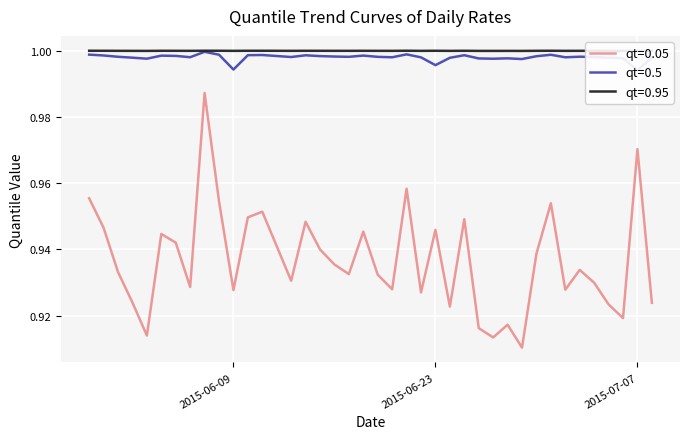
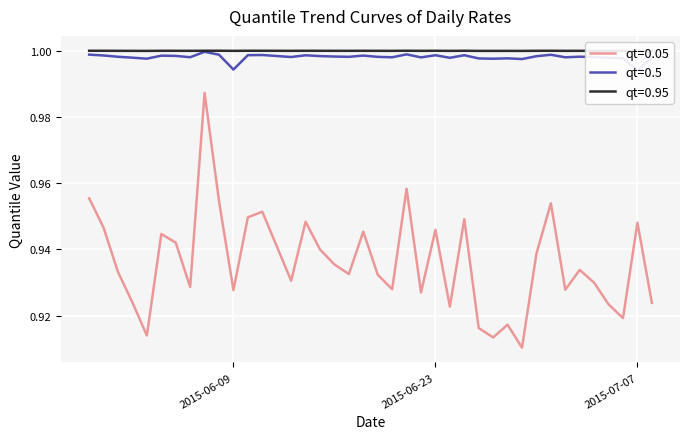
qt=0.5, 2015-06-23: 0.996 -> 0.999
qt=0.05, 2015-07-07: 0.970 -> 0.948
